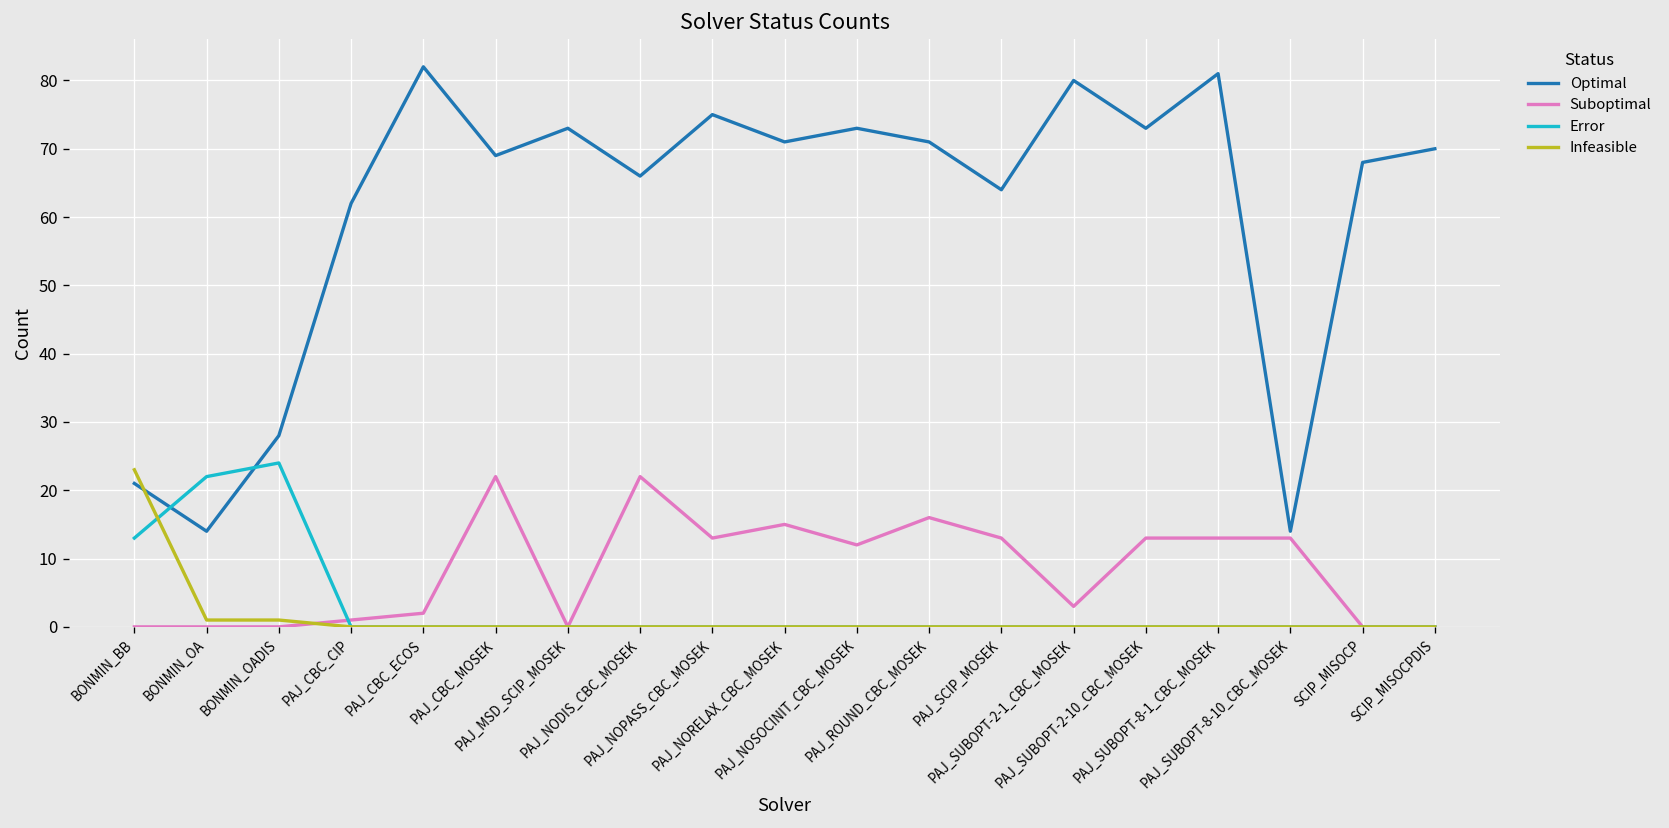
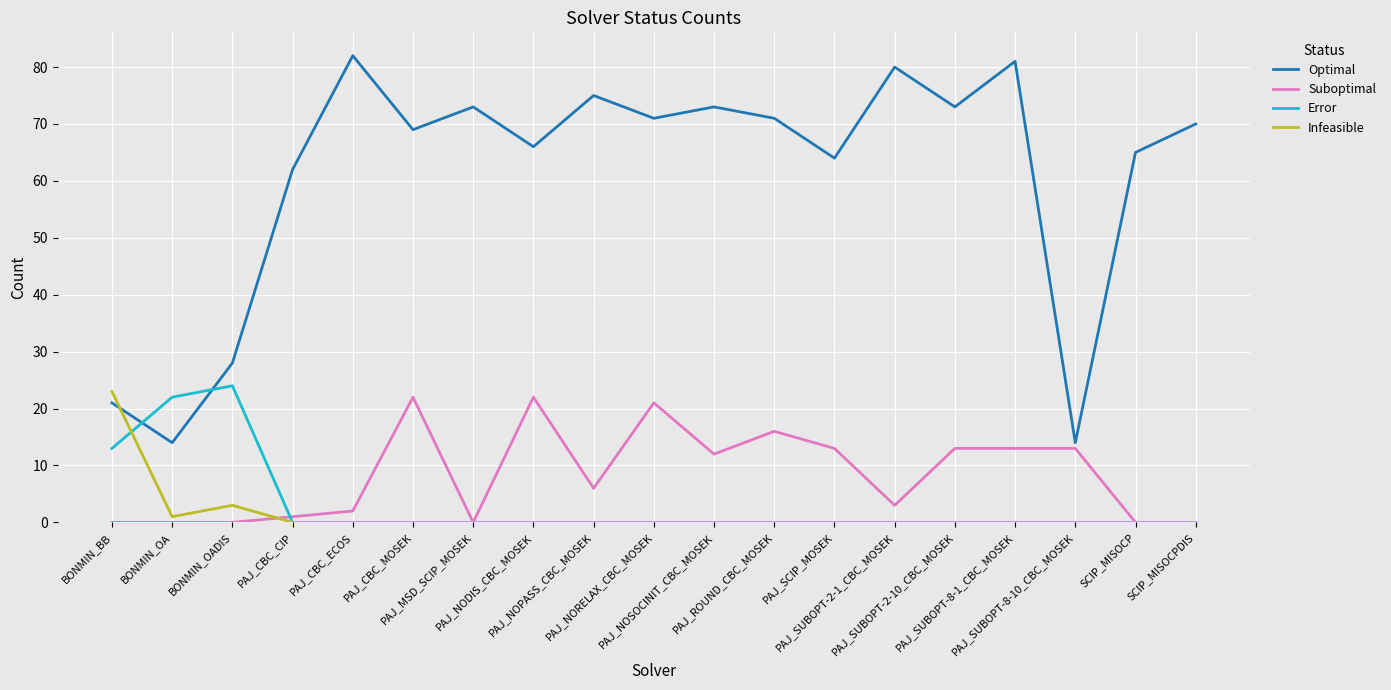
Infeasible, BONMIN_OADIS: 1 -> 3
Suboptimal, PAJ_NOPASS_CBC_MOSEK: 13 -> 6
Suboptimal, PAJ_NORELAX_CBC_MOSEK: 15 -> 21
Optimal, SCIP_MISOCP: 68 -> 65
